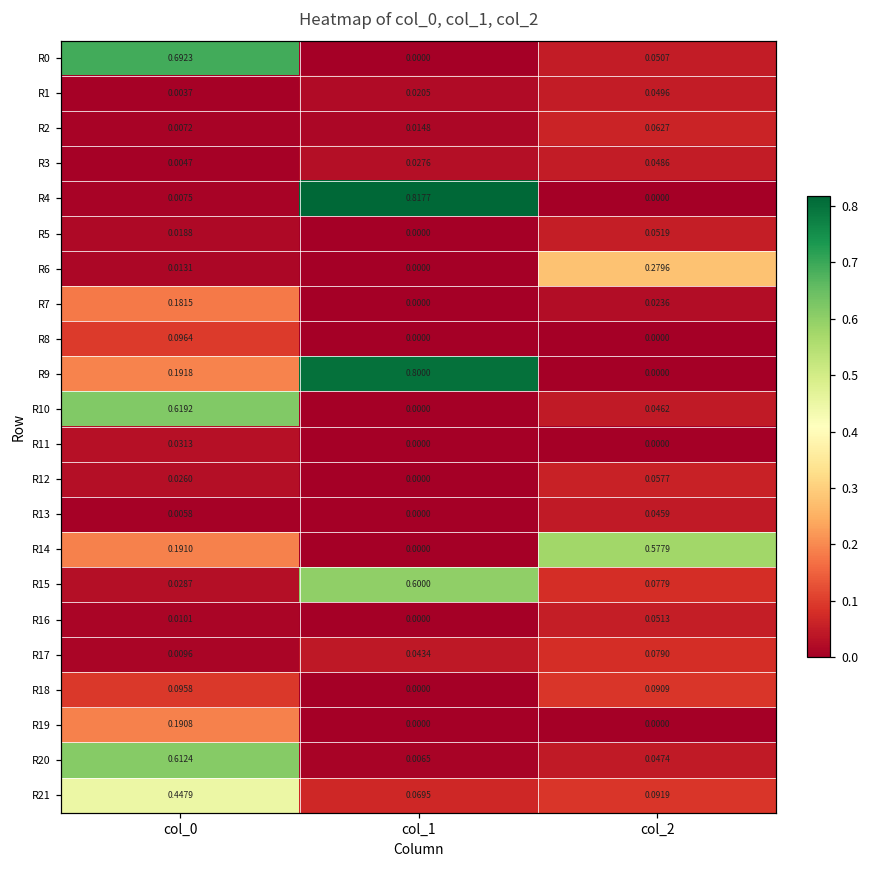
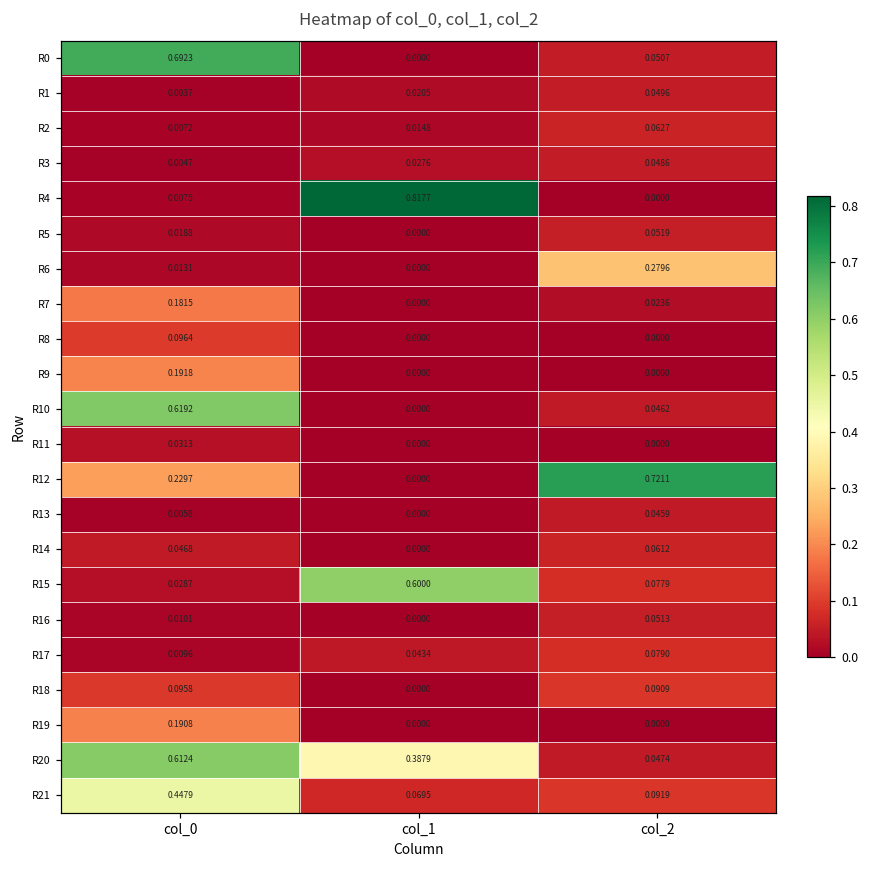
R9, col_1: 0.8000 -> 0.0000
R12, col_0: 0.0260 -> 0.2297
R12, col_2: 0.0577 -> 0.7211
R14, col_0: 0.1910 -> 0.0468
R14, col_2: 0.5779 -> 0.0612
R20, col_1: 0.0065 -> 0.3879
